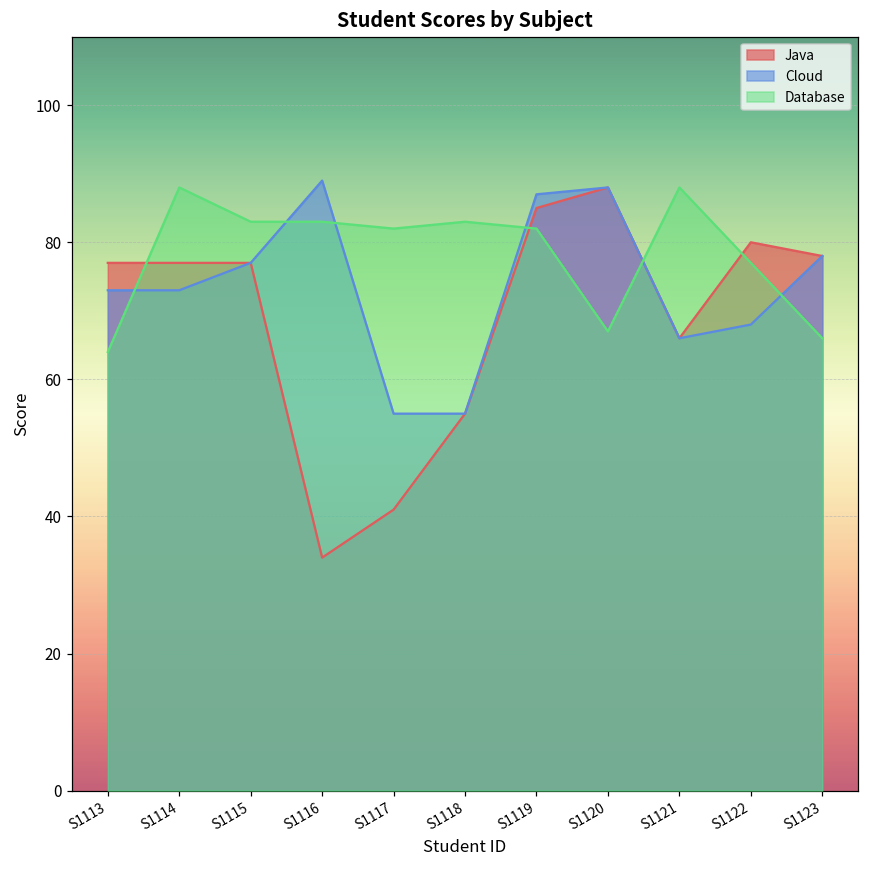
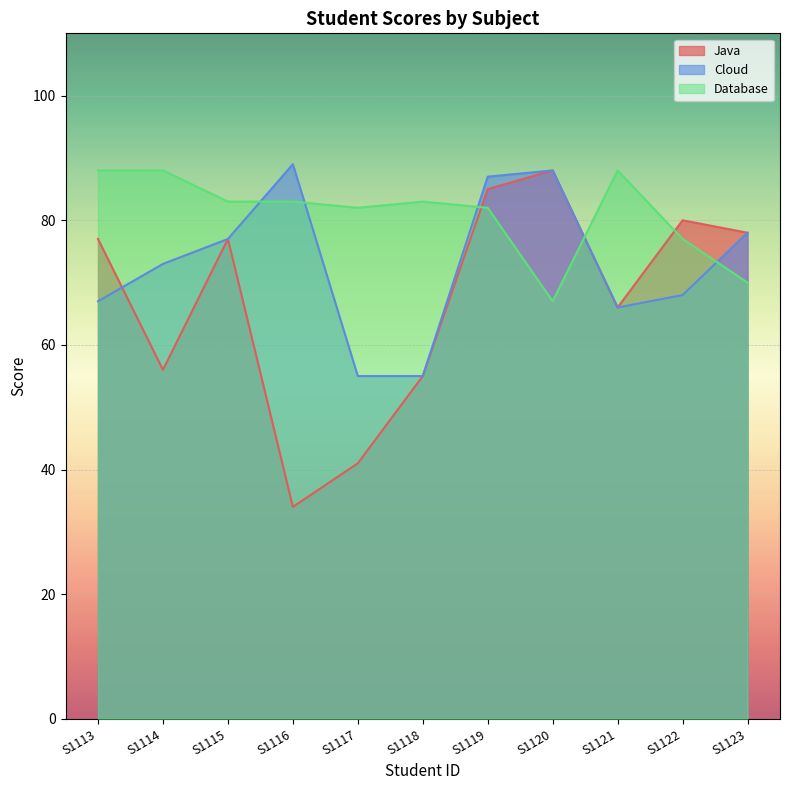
Cloud, S1113: 73 -> 67
Database, S1113: 64 -> 88
Java, S1114: 77 -> 56
Database, S1123: 66 -> 70
